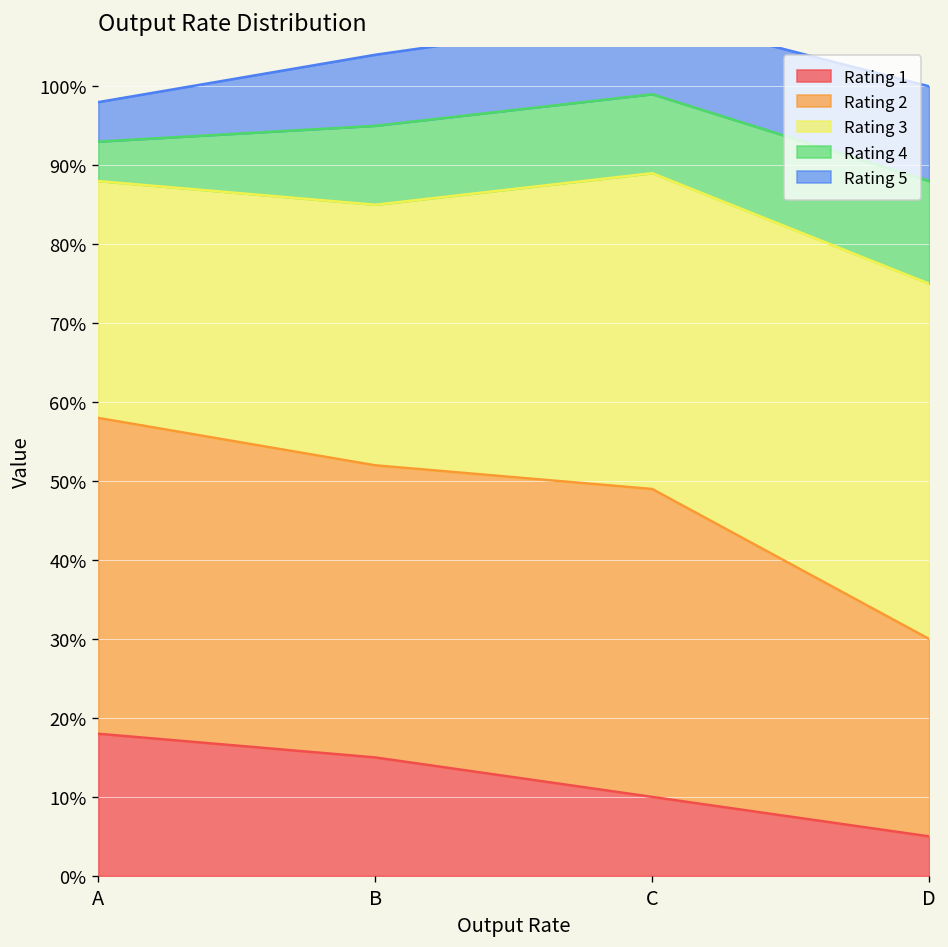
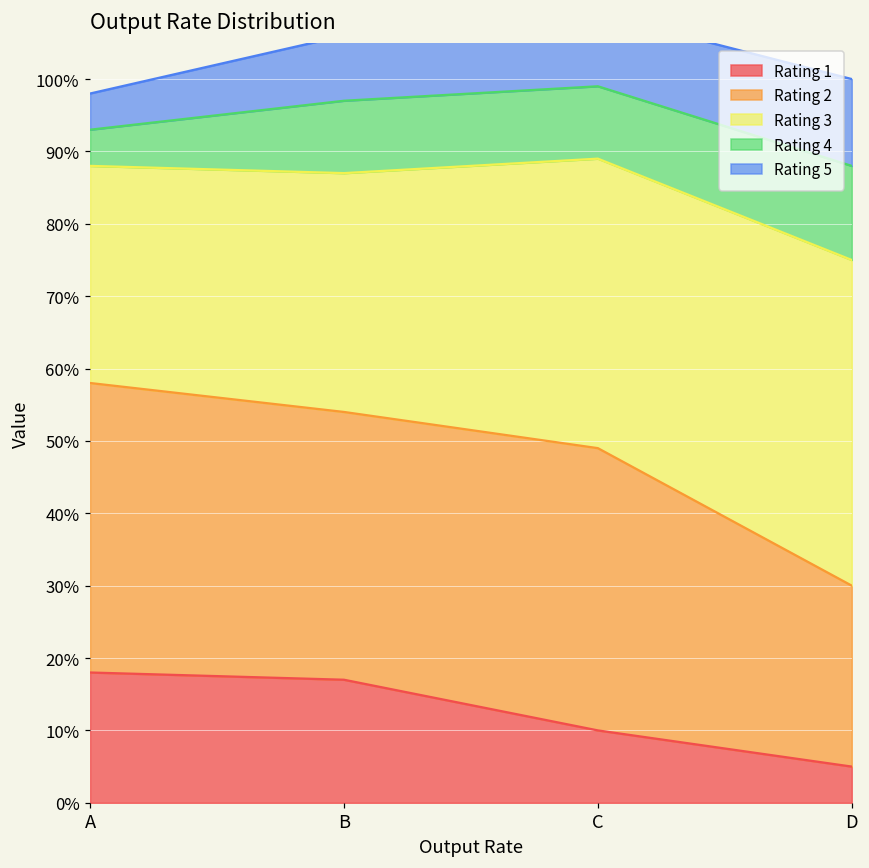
Rating 1, B: 15% -> 17%
